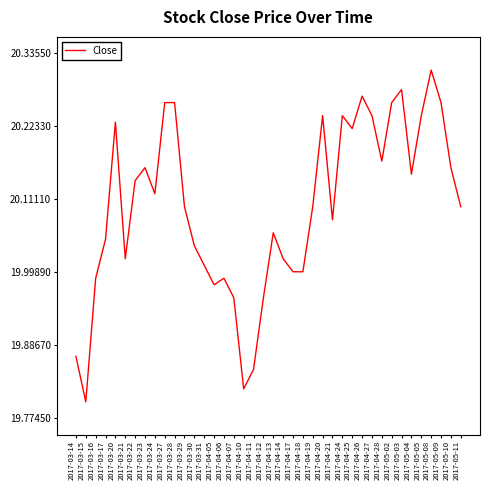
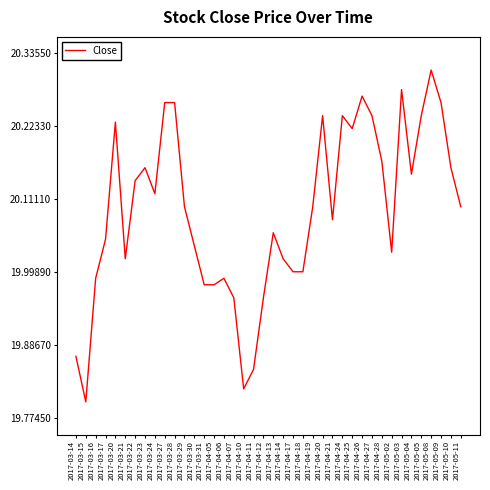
2017-03-31: 20.01 -> 19.98
2017-05-02: 20.26 -> 20.03
